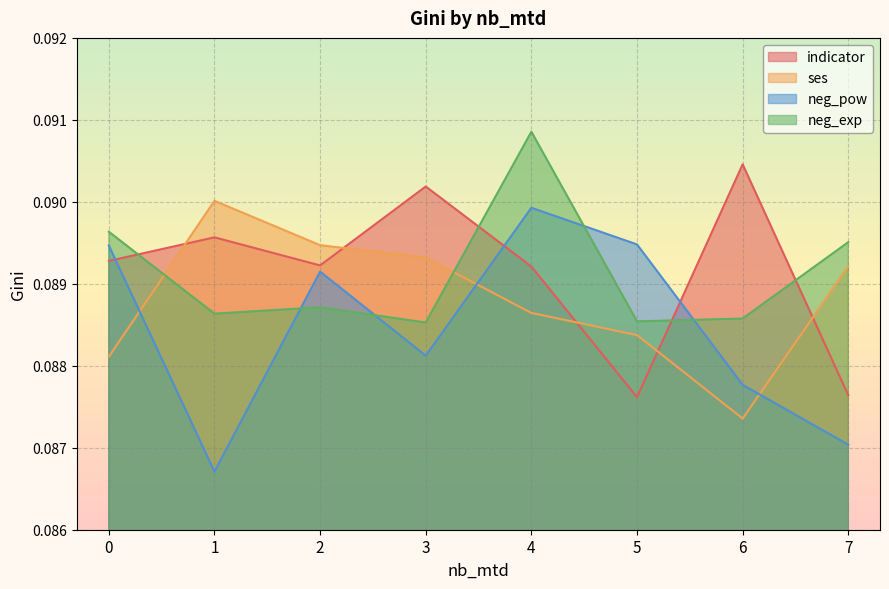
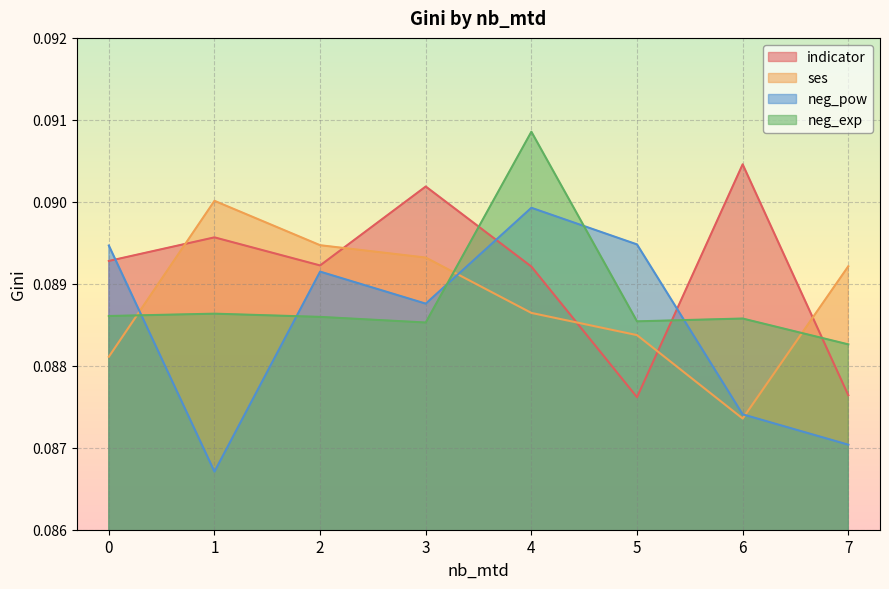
neg_exp, 0: 0.0896 -> 0.0886
neg_exp, 2: 0.0887 -> 0.0886
neg_pow, 3: 0.0881 -> 0.0888
neg_pow, 6: 0.0878 -> 0.0874
neg_exp, 7: 0.0895 -> 0.0883
